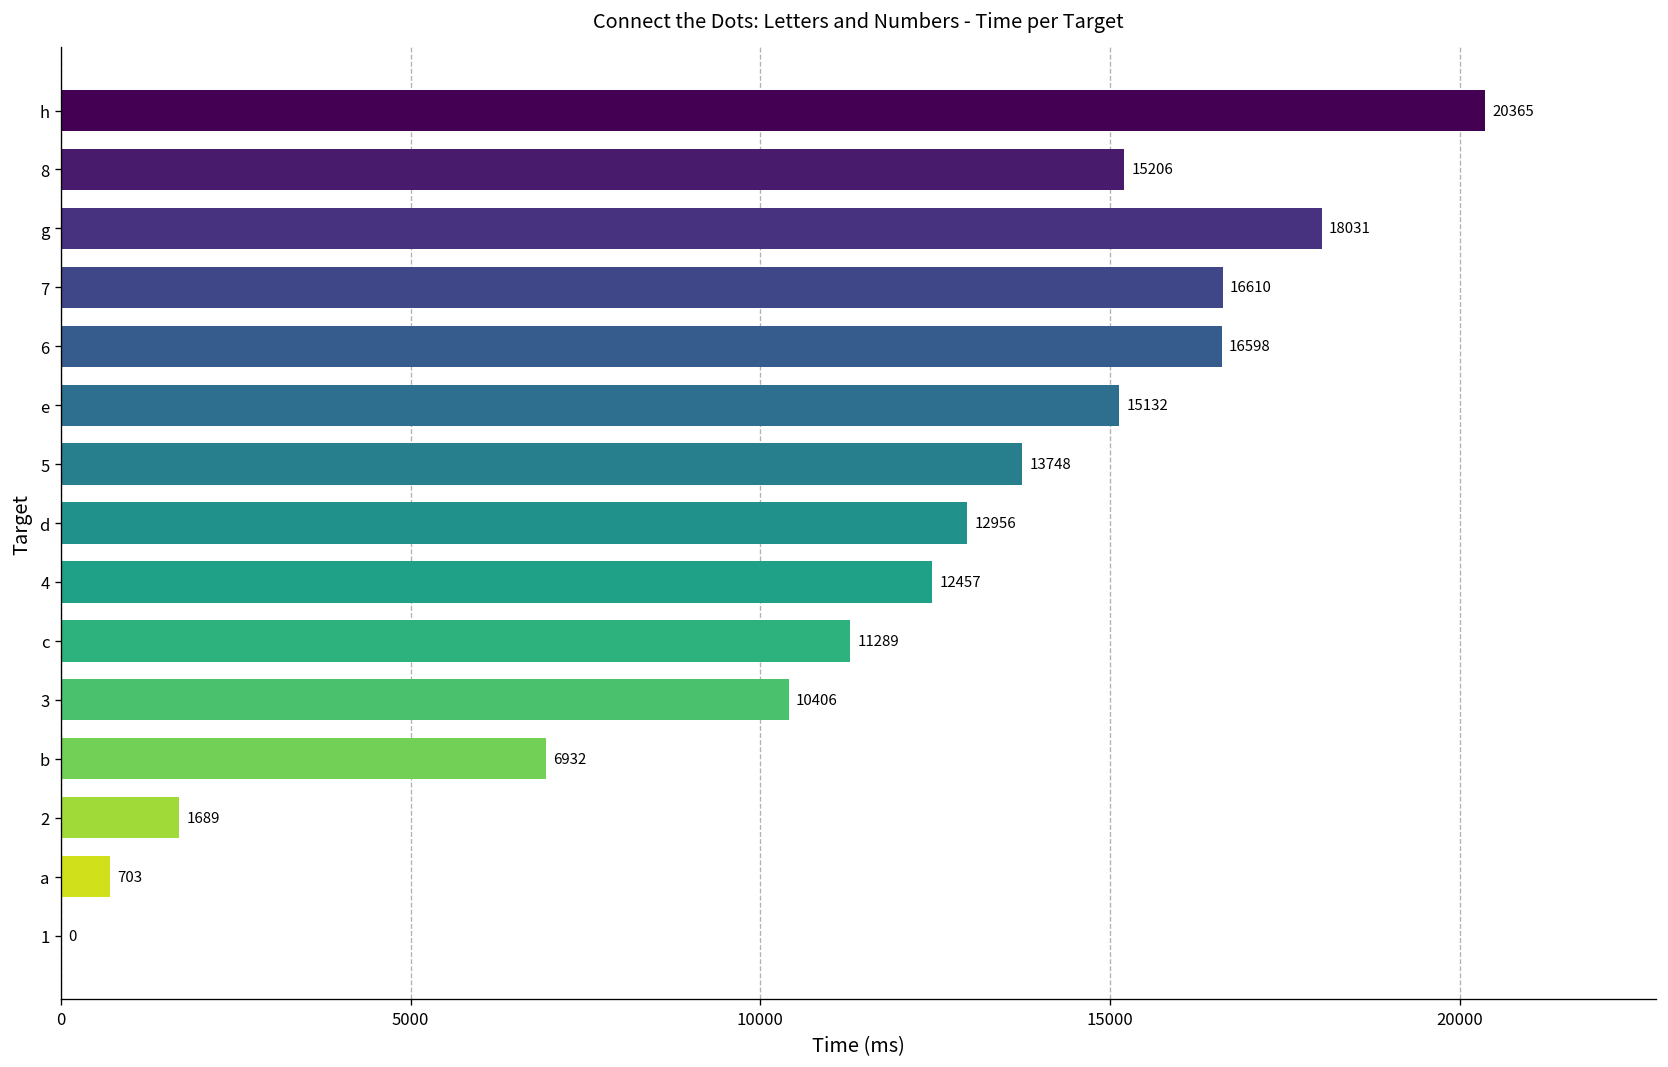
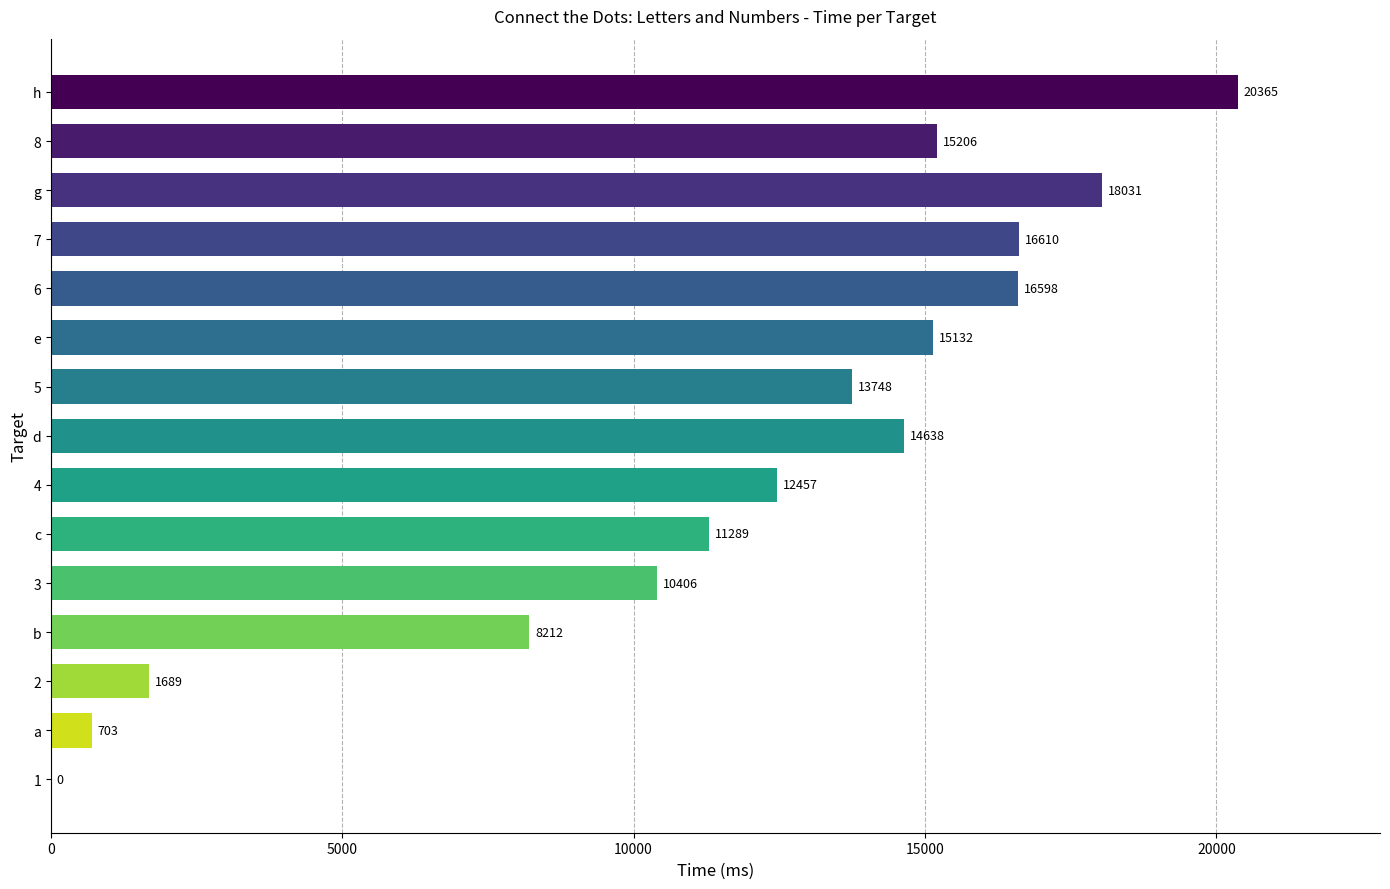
d: 12956 -> 14638
b: 6932 -> 8212
